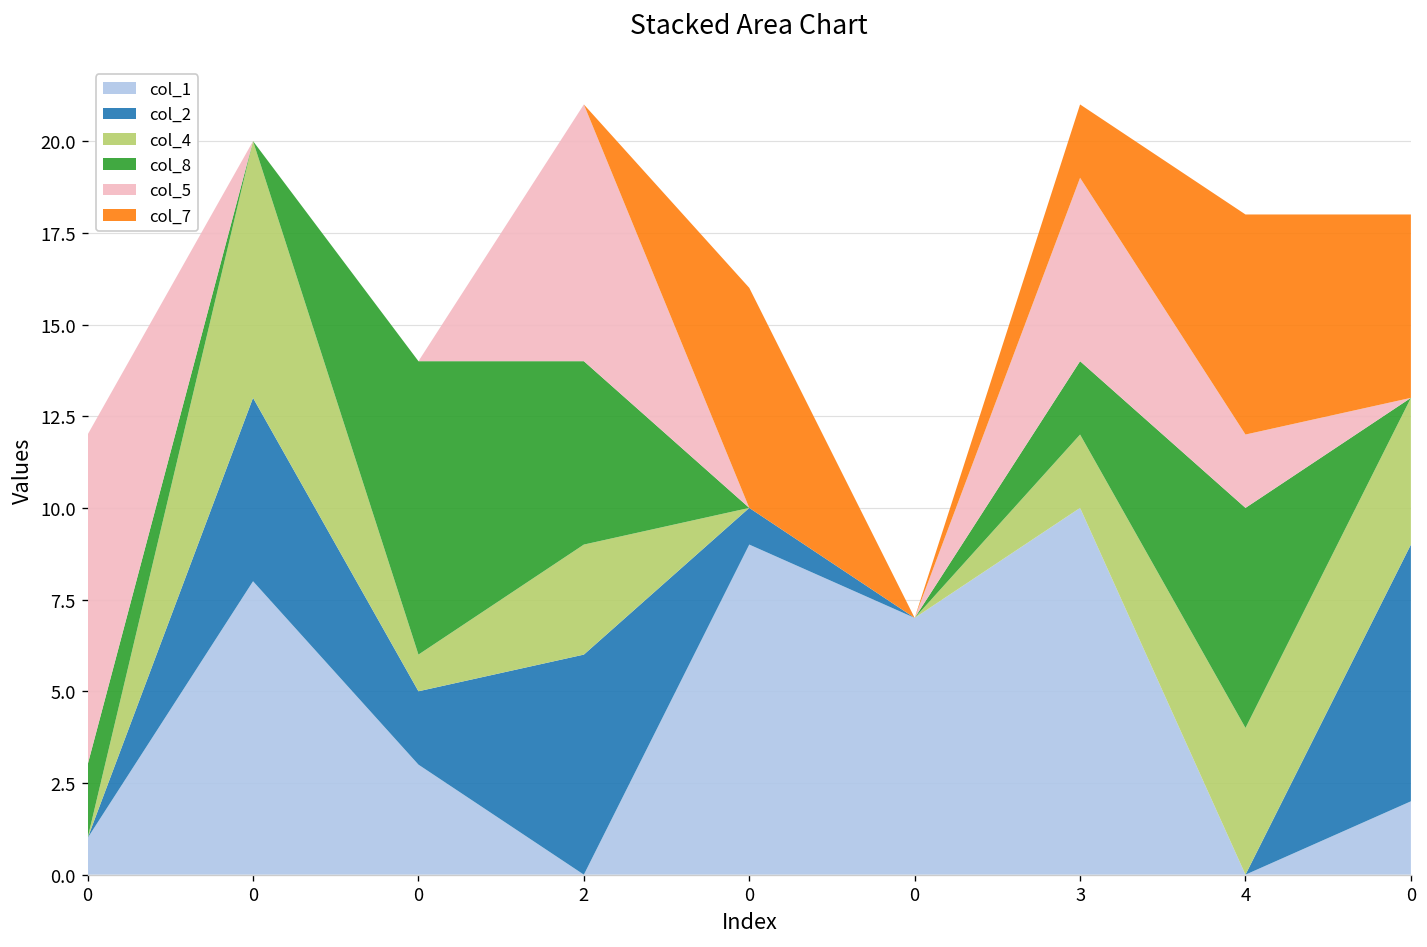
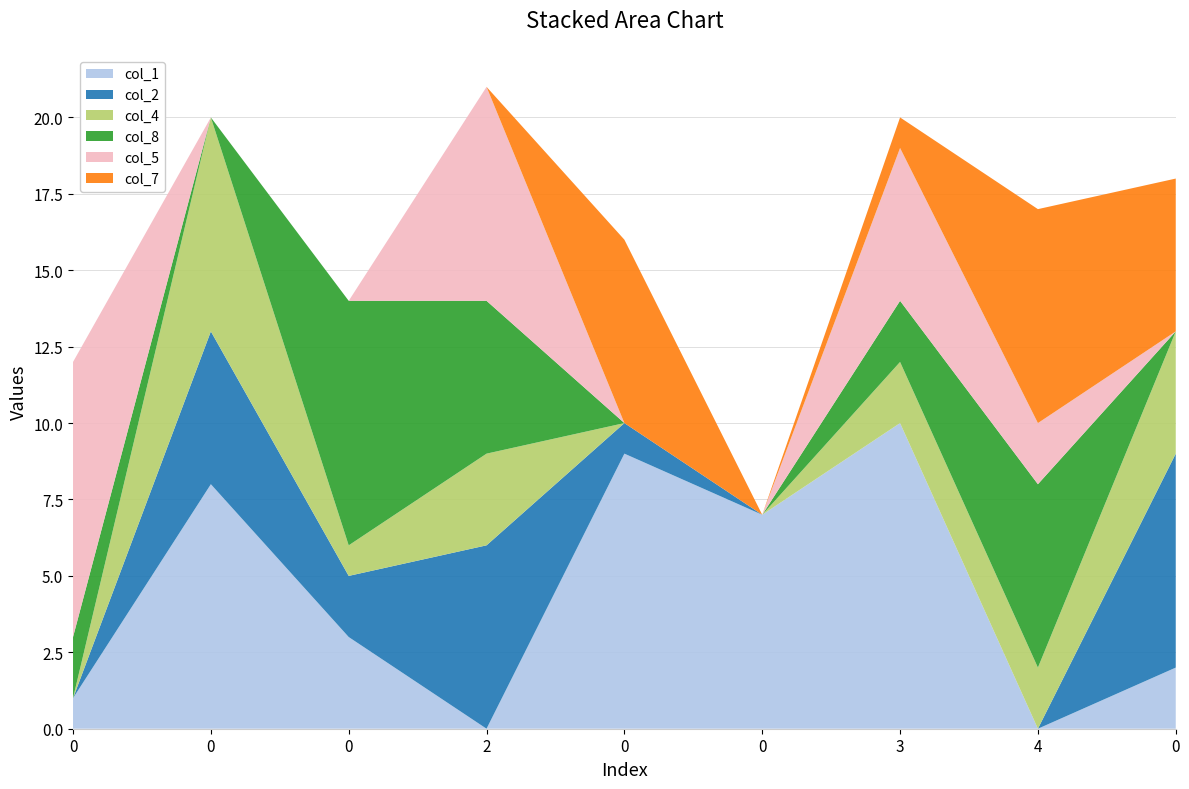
col_7, 3: 2 -> 1
col_4, 4: 4 -> 2
col_7, 4: 6 -> 7
